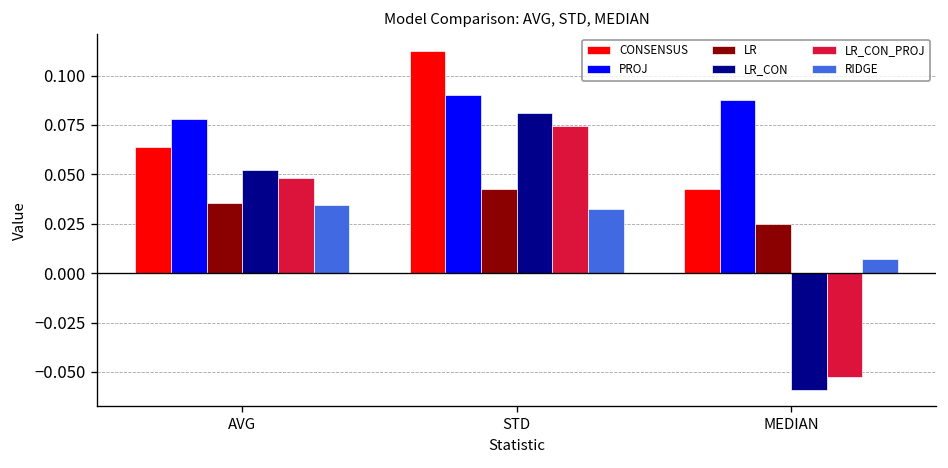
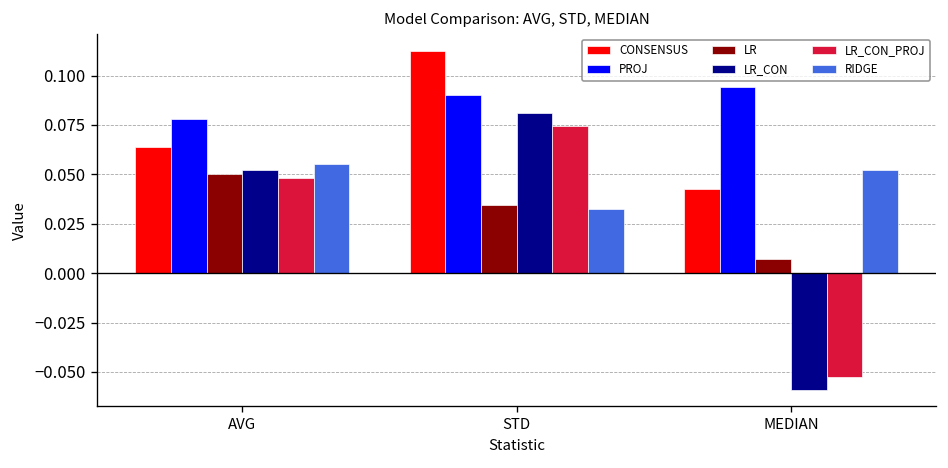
LR, AVG: 0.036 -> 0.050
RIDGE, AVG: 0.035 -> 0.055
LR, STD: 0.043 -> 0.035
PROJ, MEDIAN: 0.087 -> 0.094
LR, MEDIAN: 0.025 -> 0.007
RIDGE, MEDIAN: 0.007 -> 0.052
